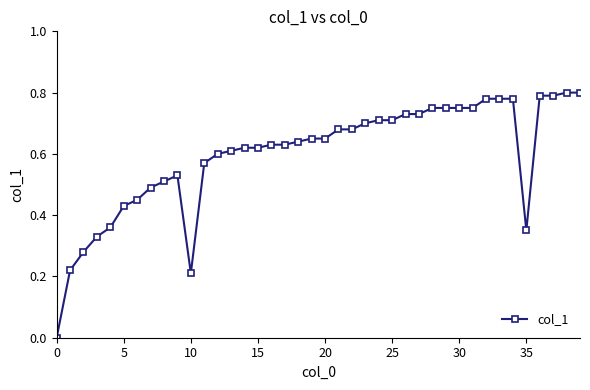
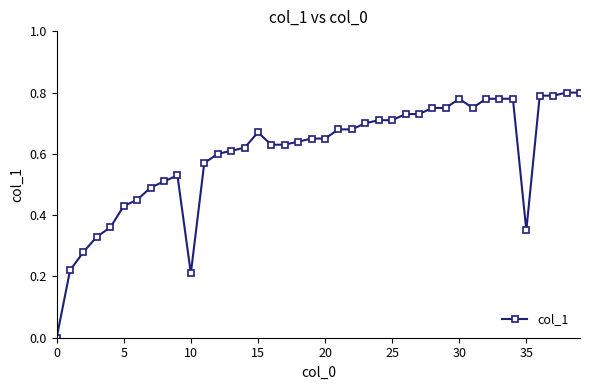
15: 0.62 -> 0.67
30: 0.75 -> 0.78
